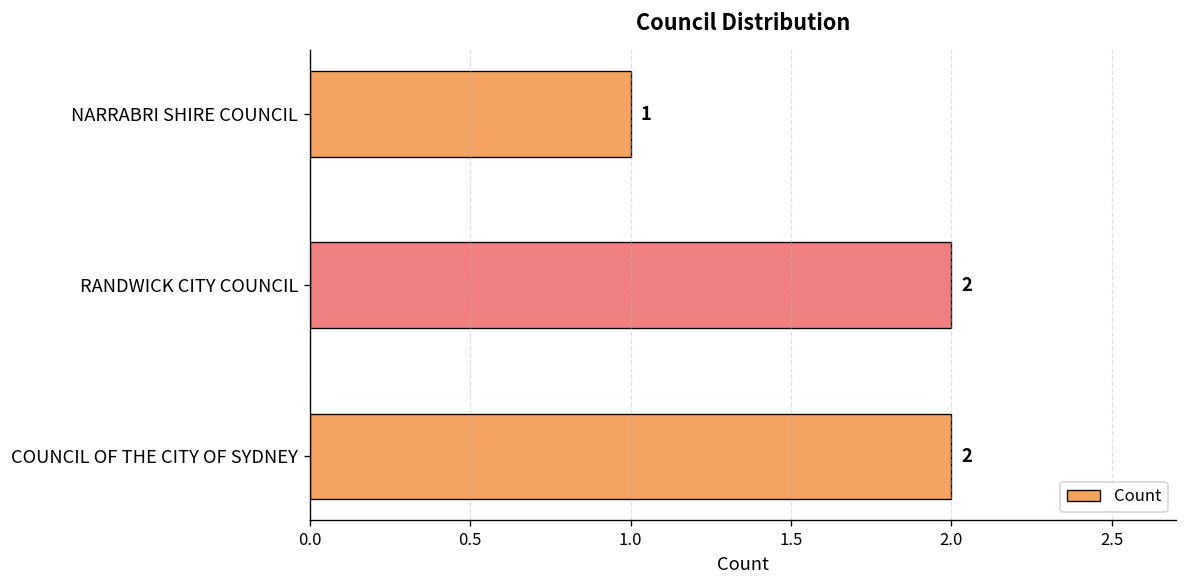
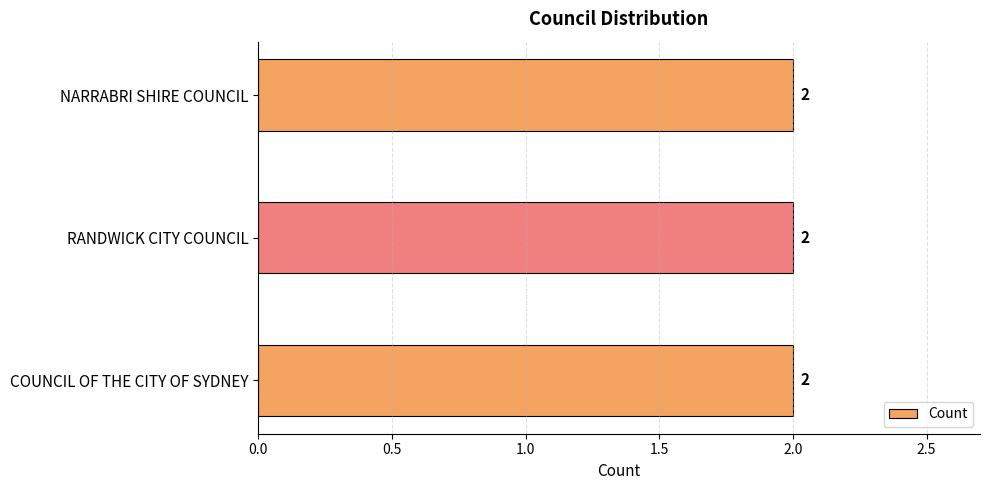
NARRABRI SHIRE COUNCIL: 1 -> 2
